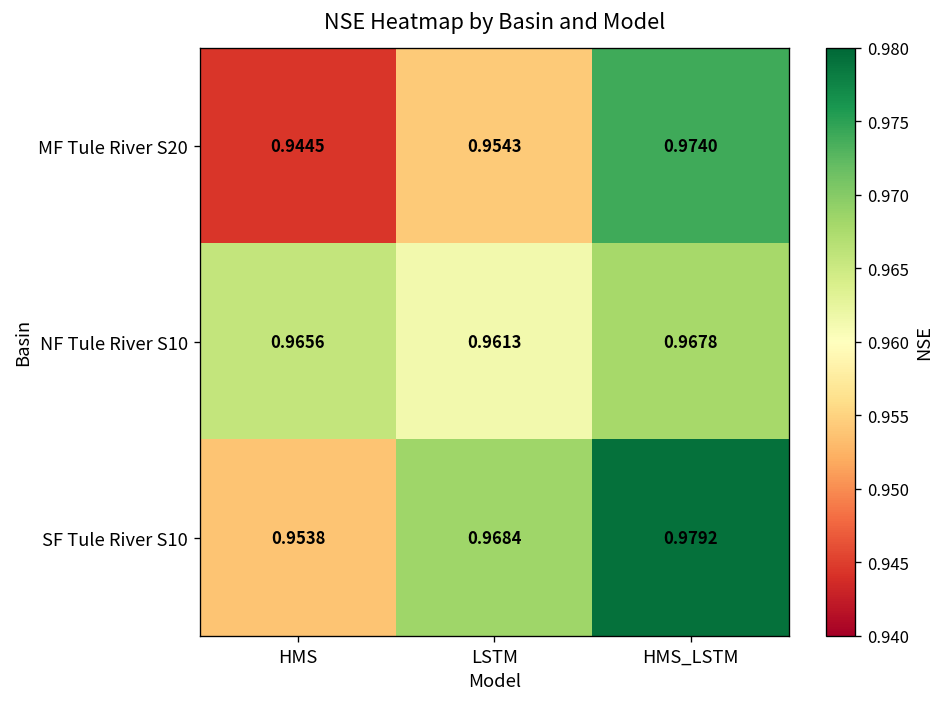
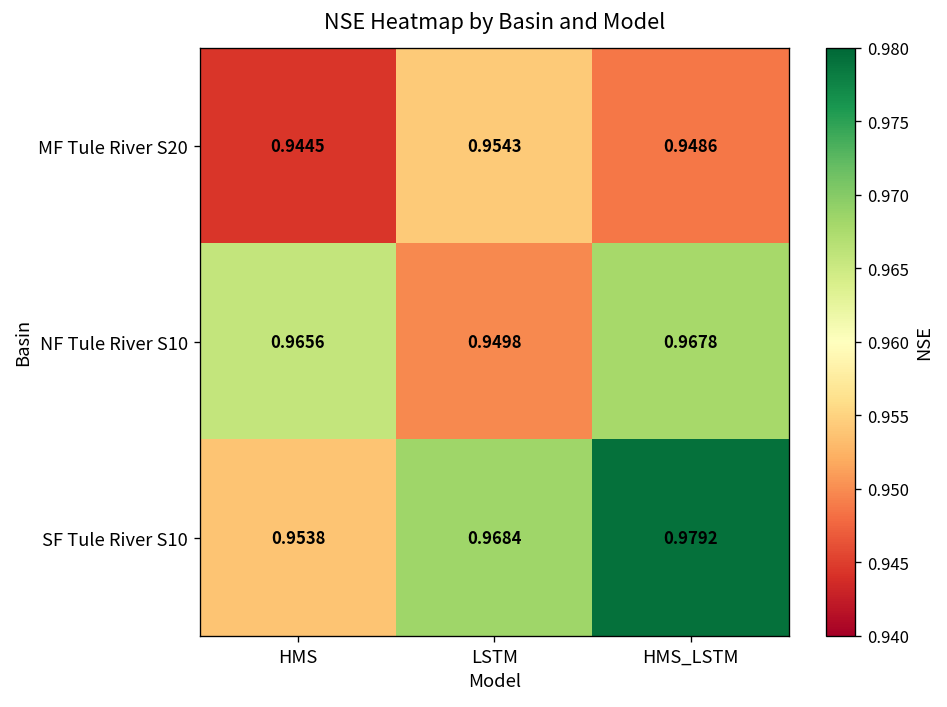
MF Tule River S20, HMS_LSTM: 0.9740 -> 0.9486
NF Tule River S10, LSTM: 0.9613 -> 0.9498
